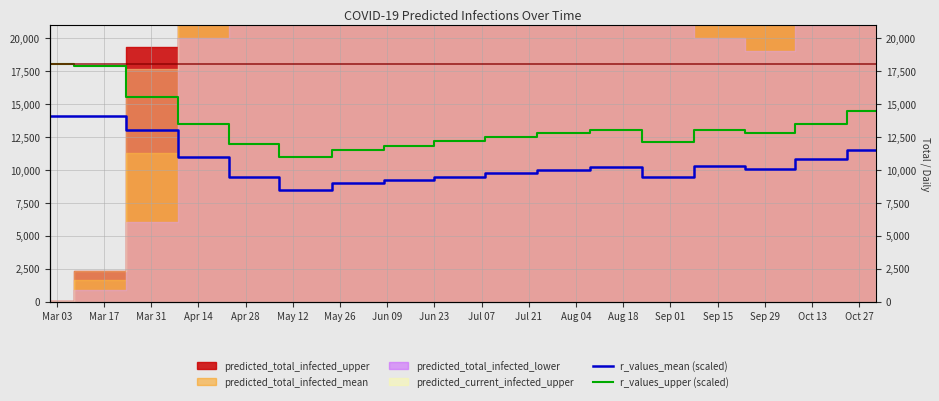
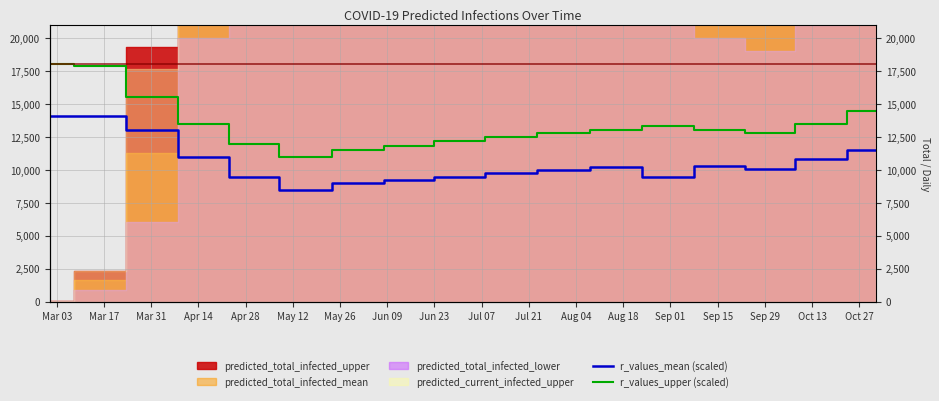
r_values_upper (scaled), Sep 01: 12,100 -> 13,300
